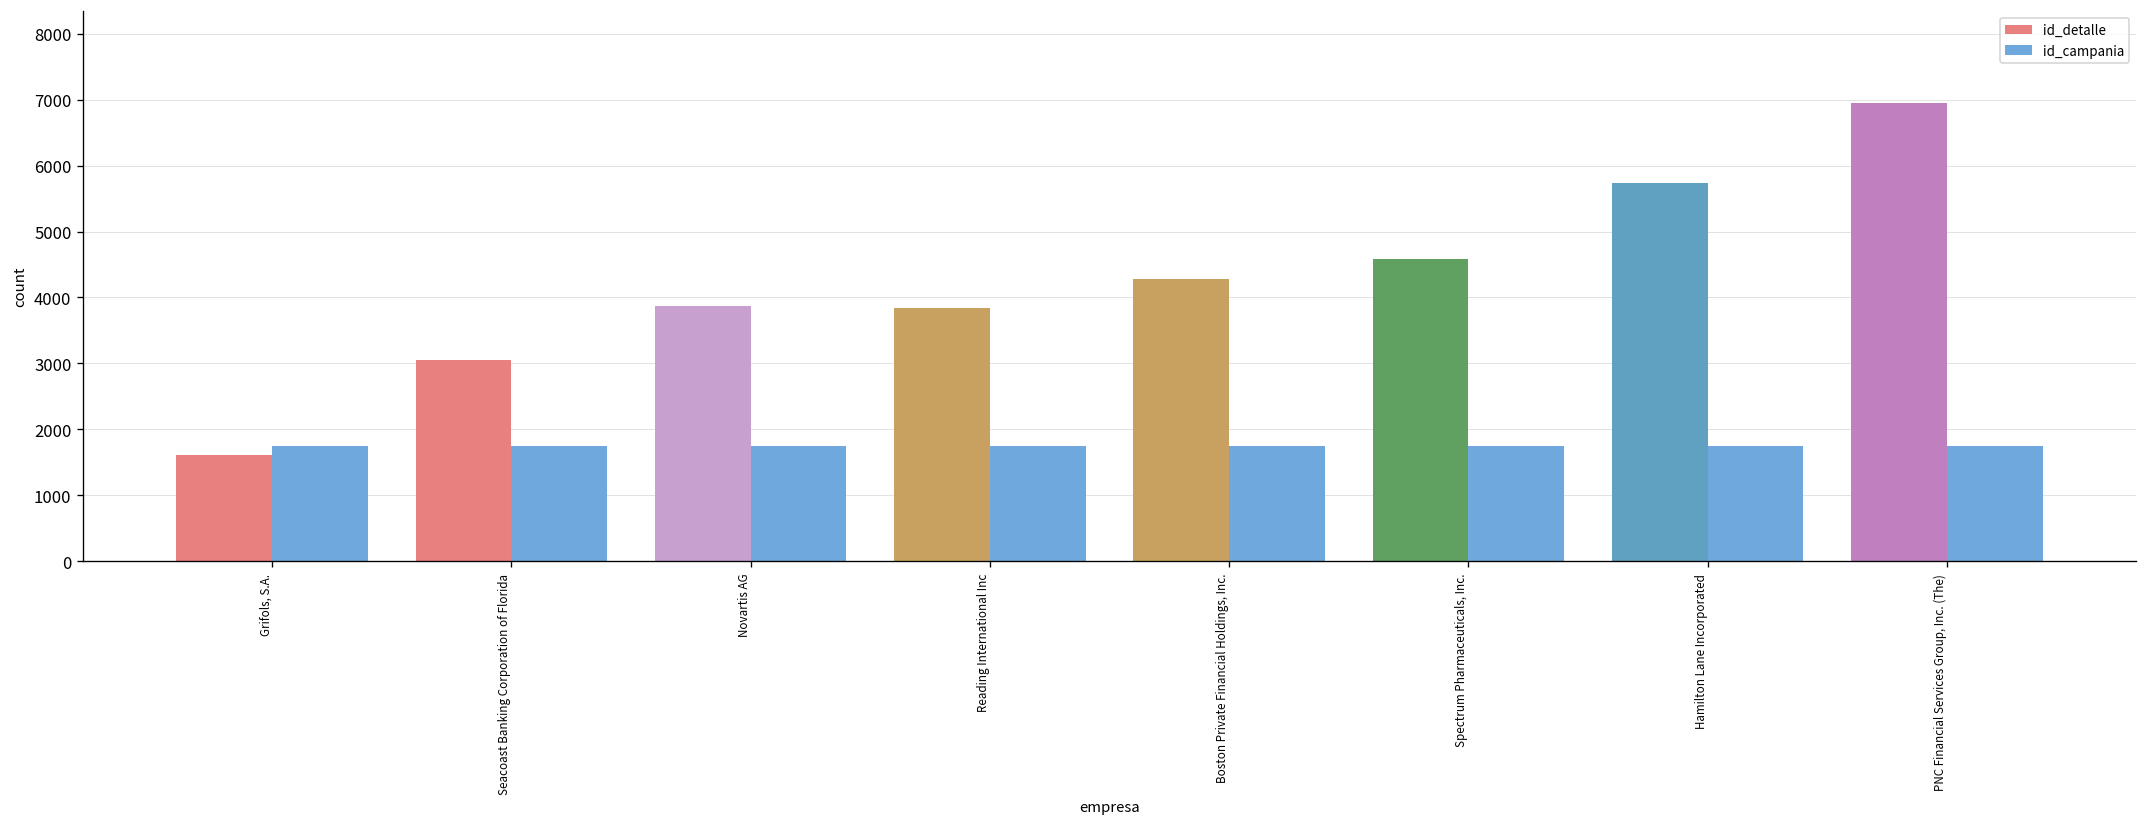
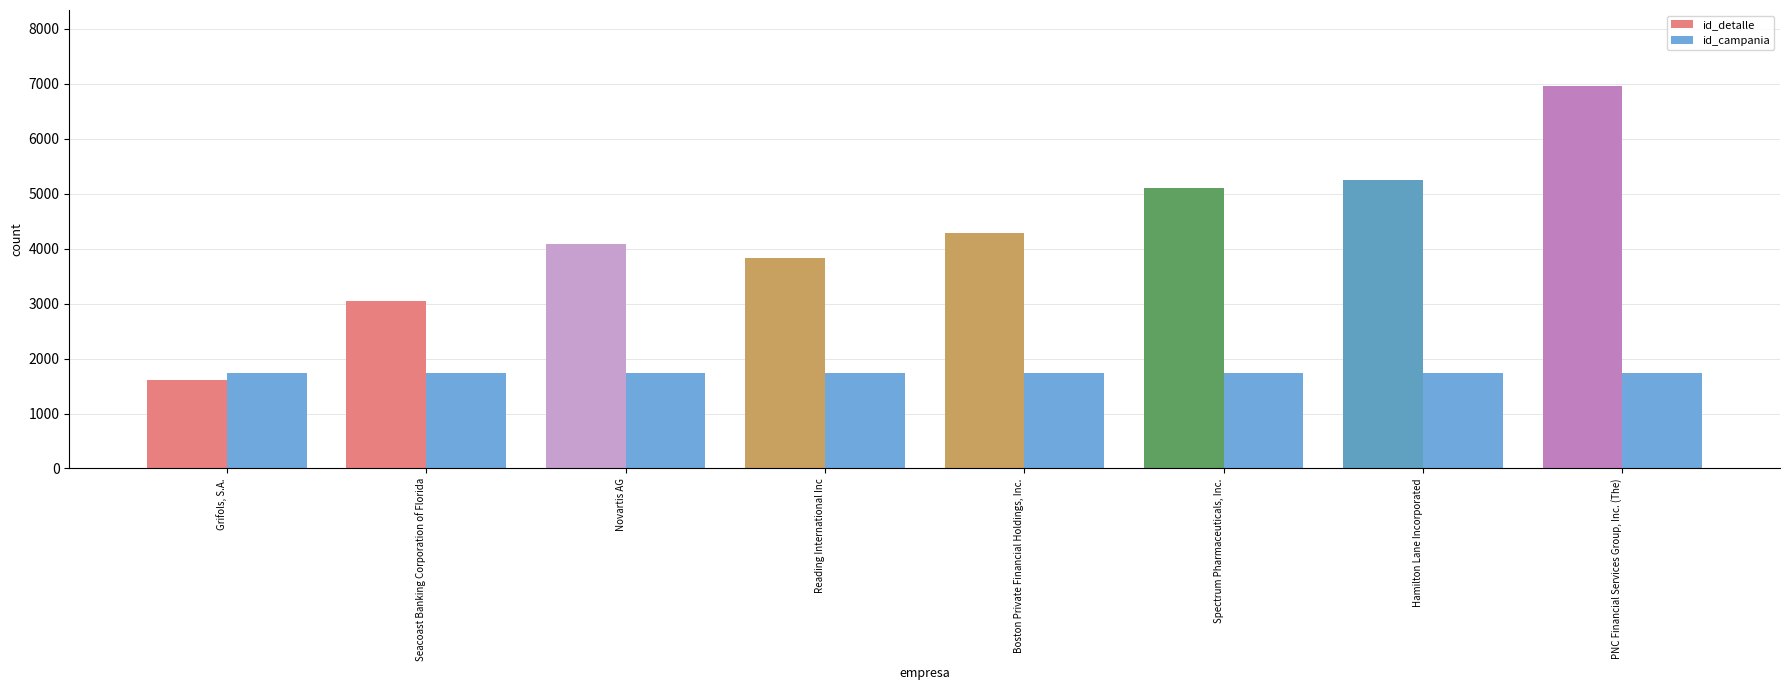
id_detalle, Novartis AG: 3900 -> 4100
id_detalle, Spectrum Pharmaceuticals, Inc.: 4600 -> 5100
id_detalle, Hamilton Lane Incorporated: 5700 -> 5200
